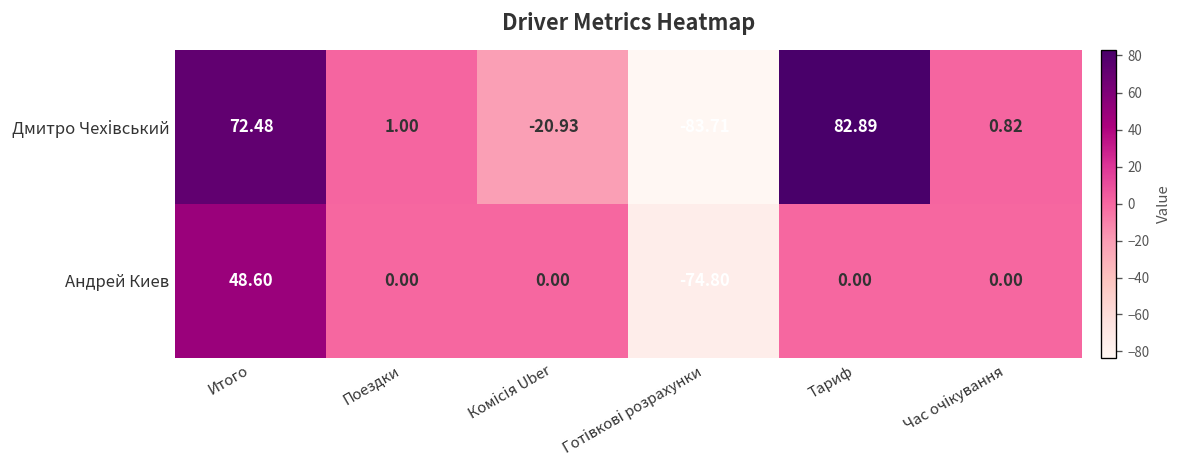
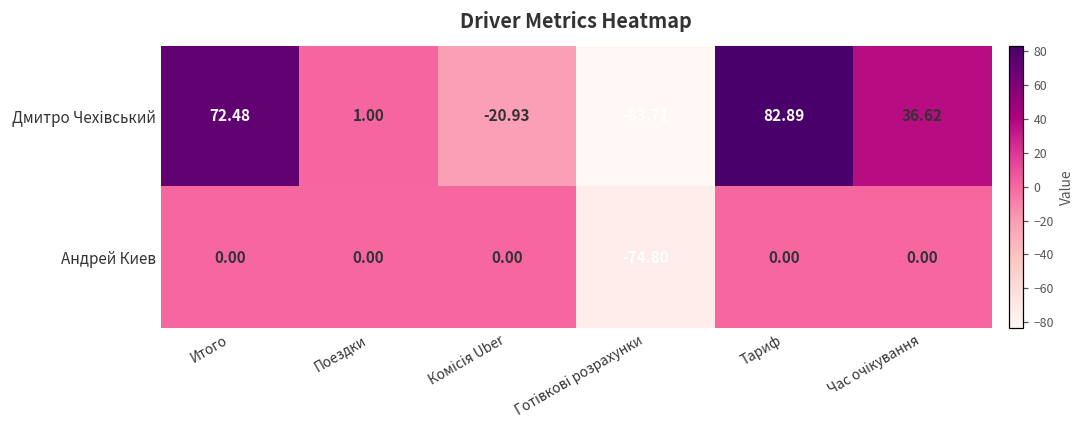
Дмитро Чехівський, Час очікування: 0.82 -> 36.62
Андрей Киев, Итого: 48.60 -> 0.00
